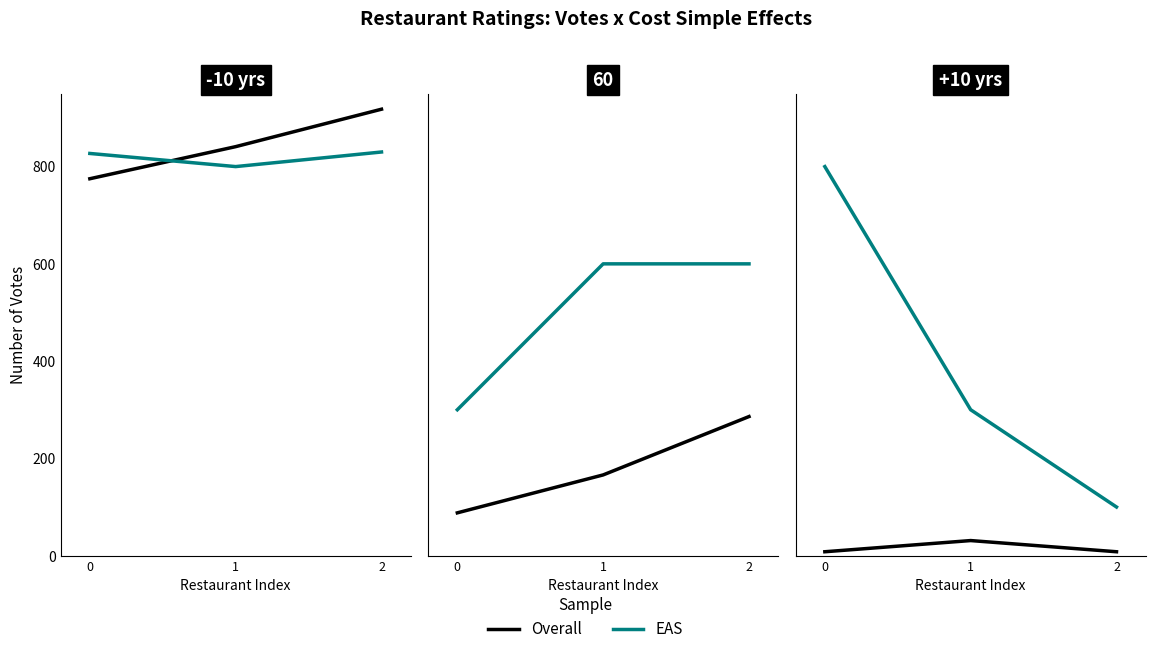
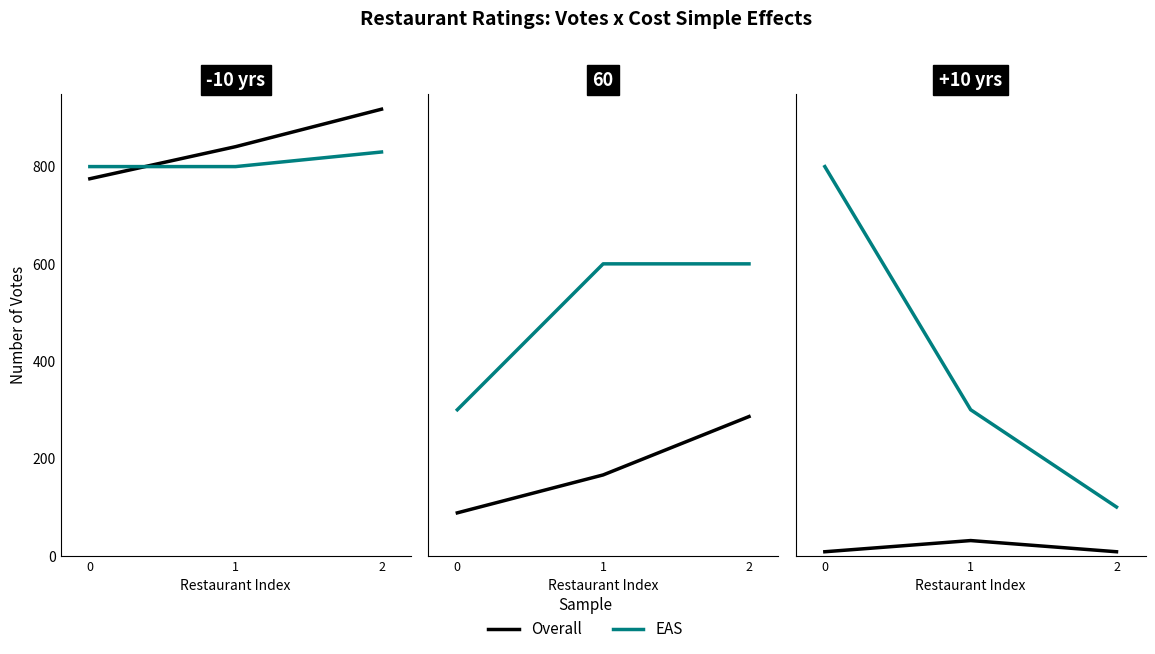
-10 yrs, EAS, 0: 830 -> 800
